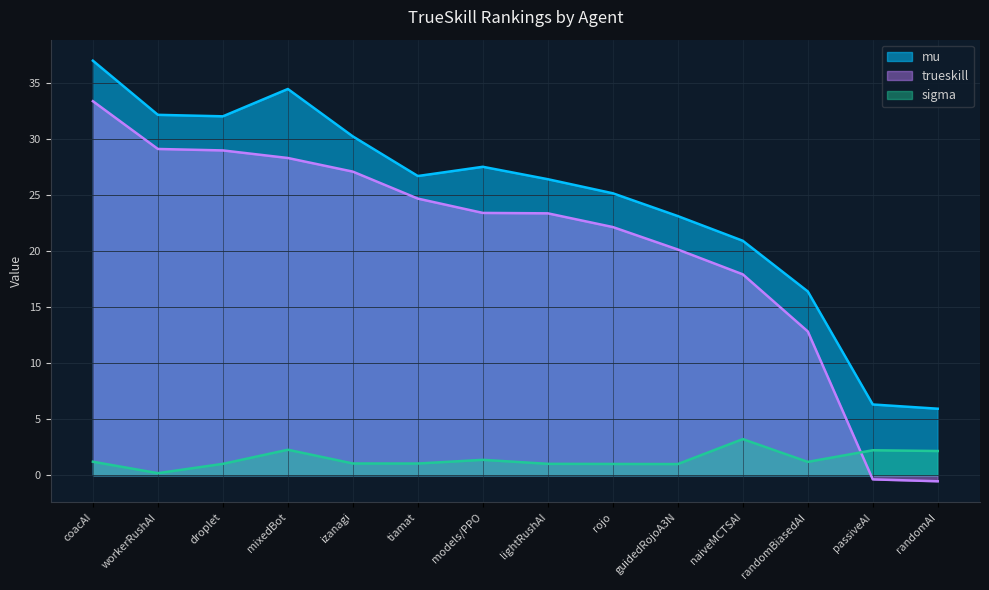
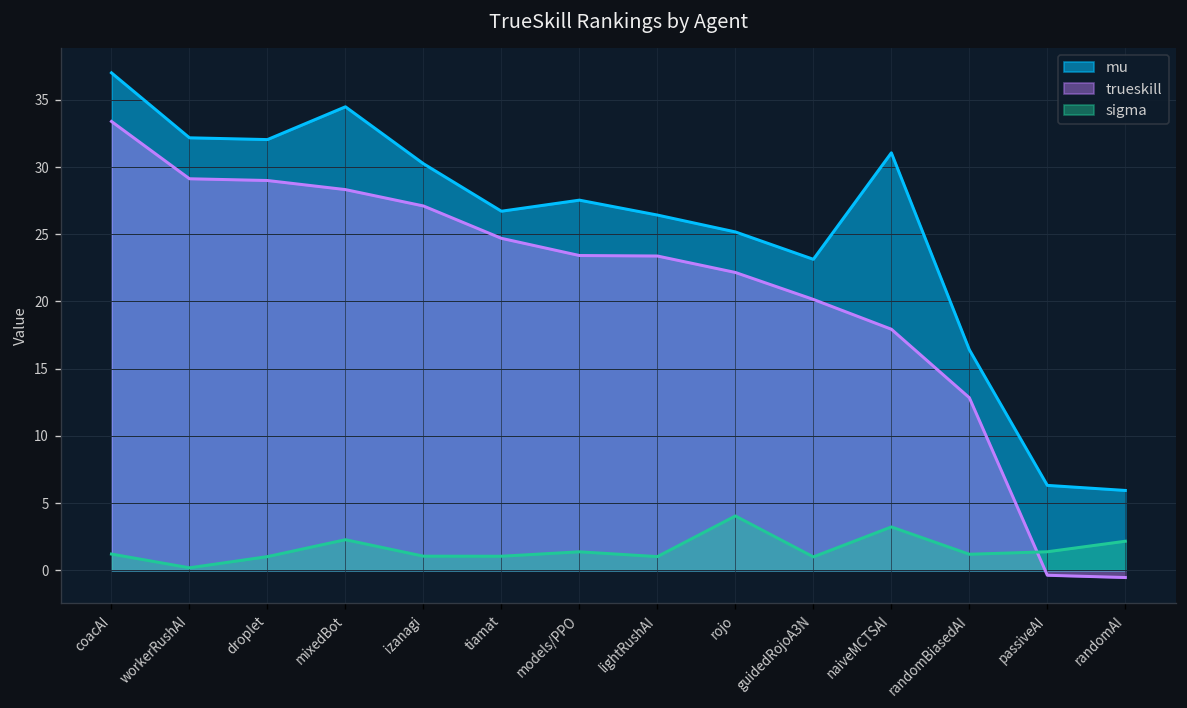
sigma, rojo: 1.0 -> 4.0
mu, naiveMCTSAI: 20.9 -> 31.1
sigma, passiveAI: 2.2 -> 1.4
